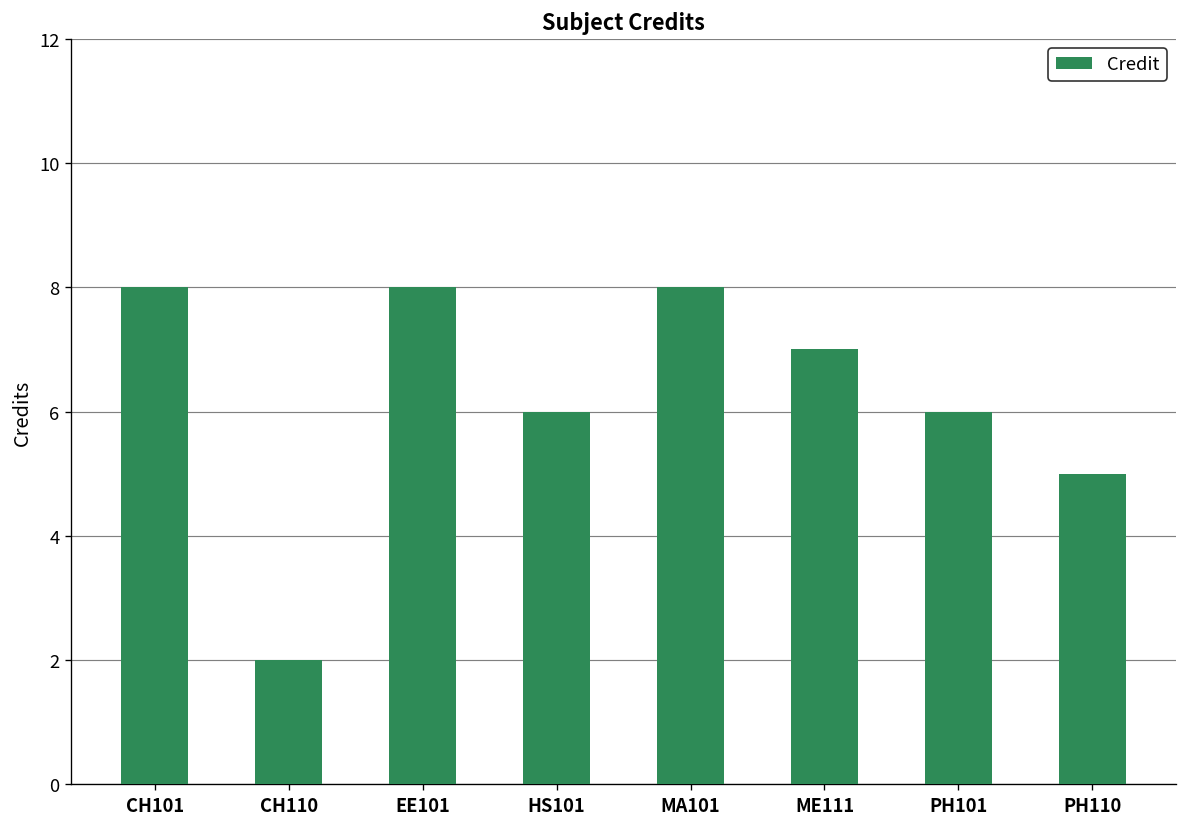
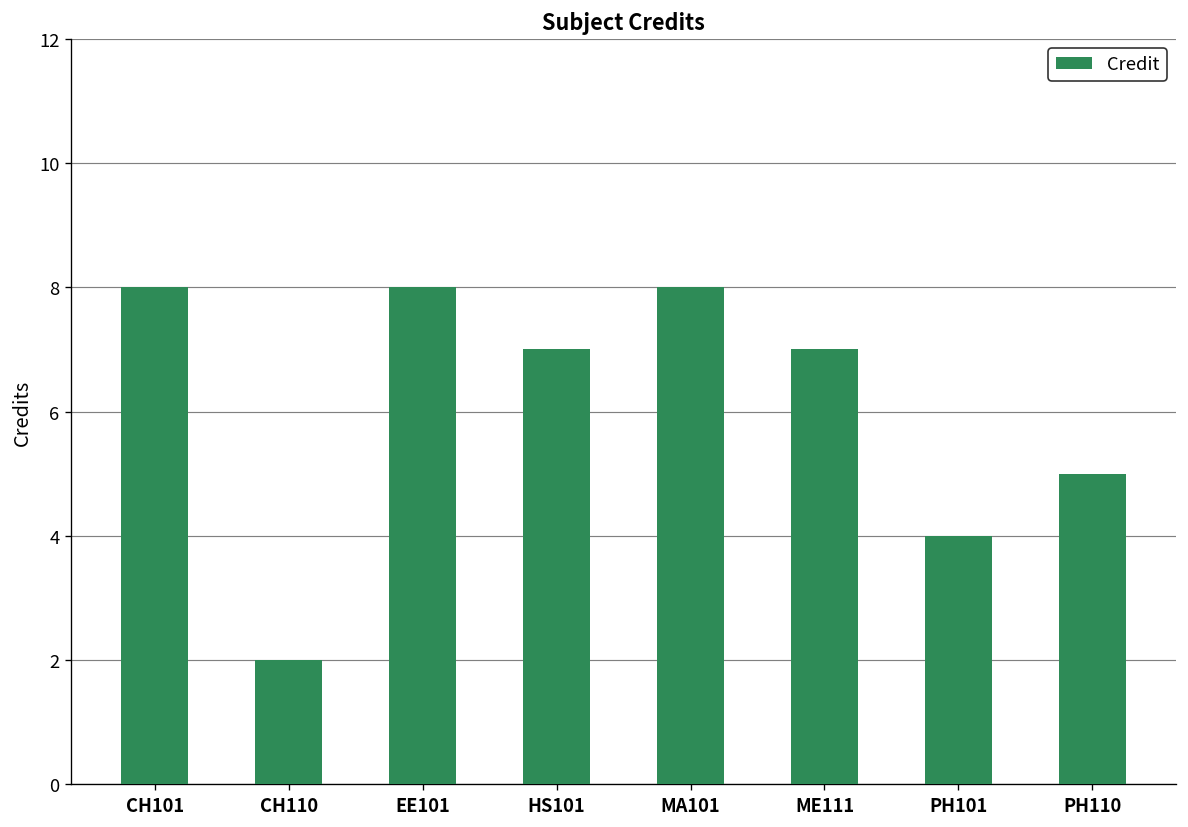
HS101: 6 -> 7
PH101: 6 -> 4
